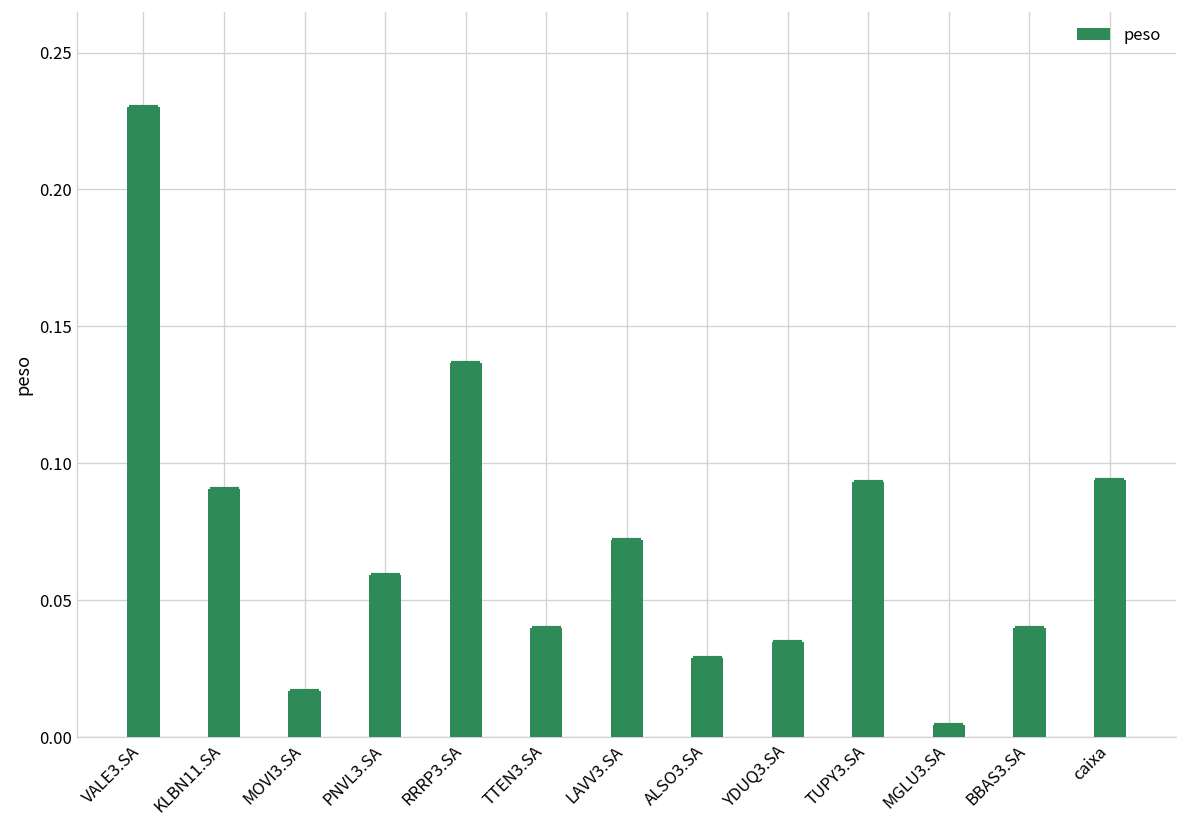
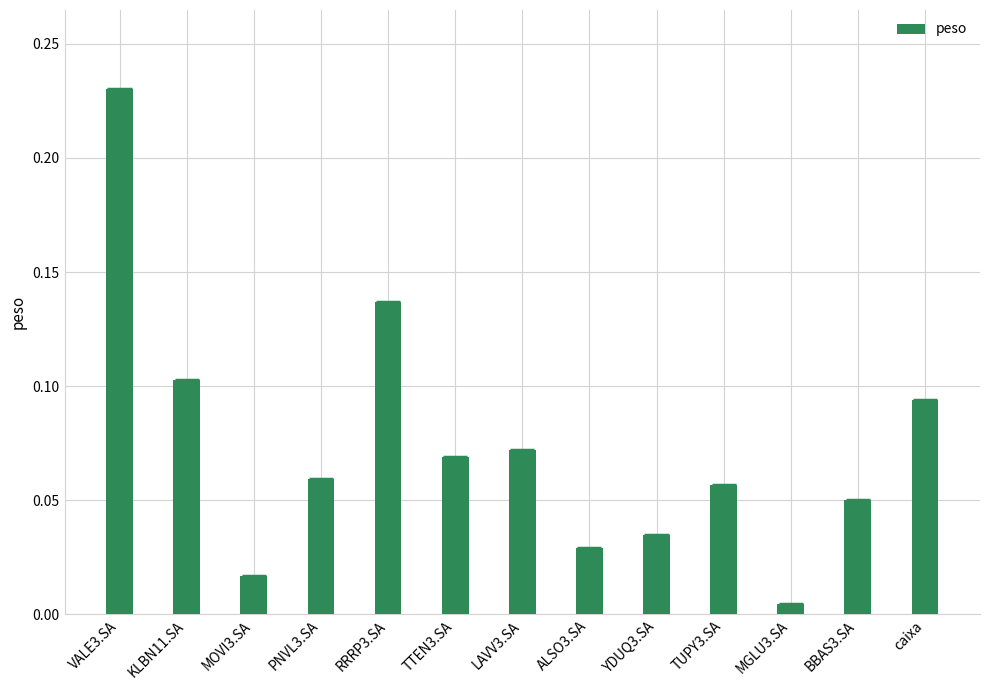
KLBN11.SA: 0.091 -> 0.103
TTEN3.SA: 0.040 -> 0.069
TUPY3.SA: 0.093 -> 0.057
BBAS3.SA: 0.04 -> 0.05
